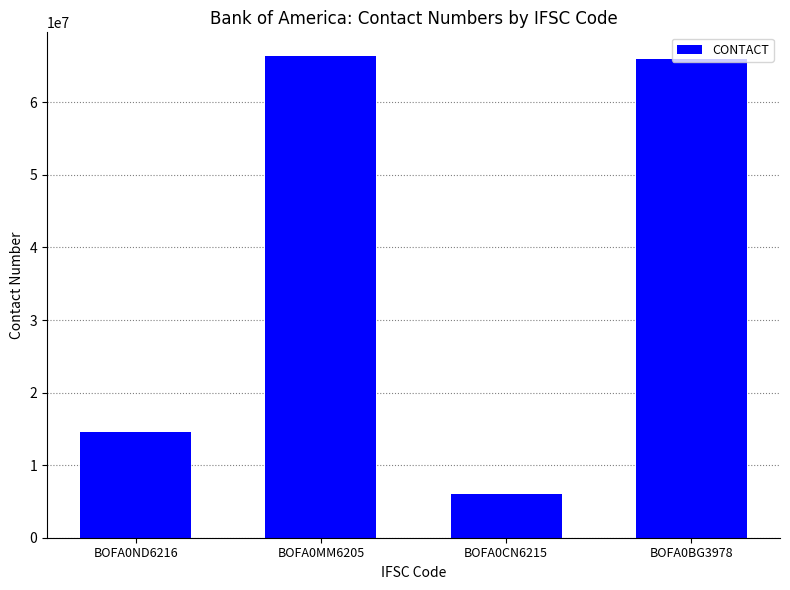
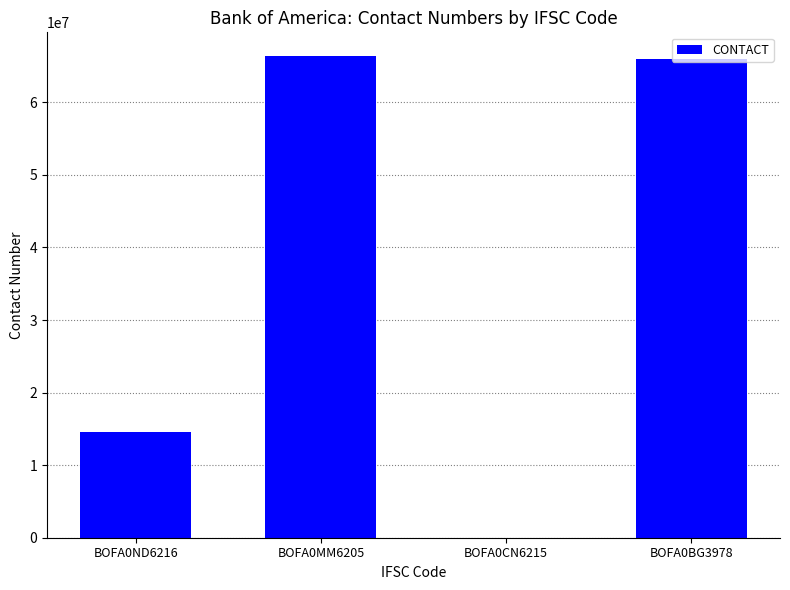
BOFA0CN6215: 6000000 -> 0
